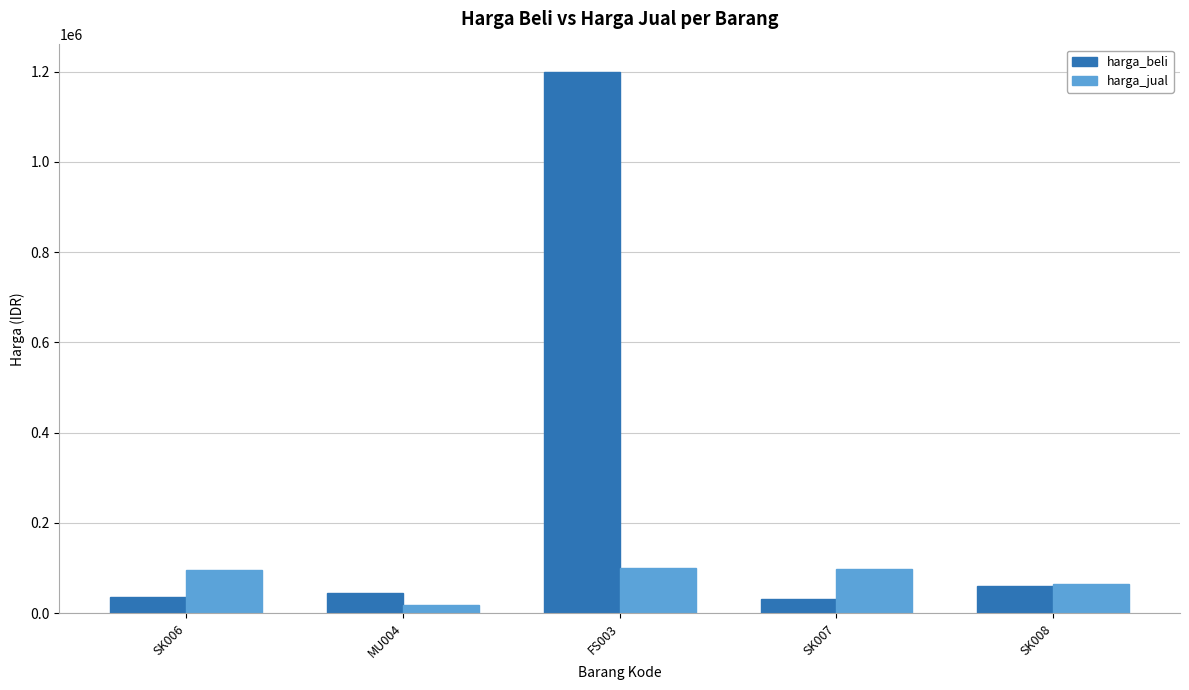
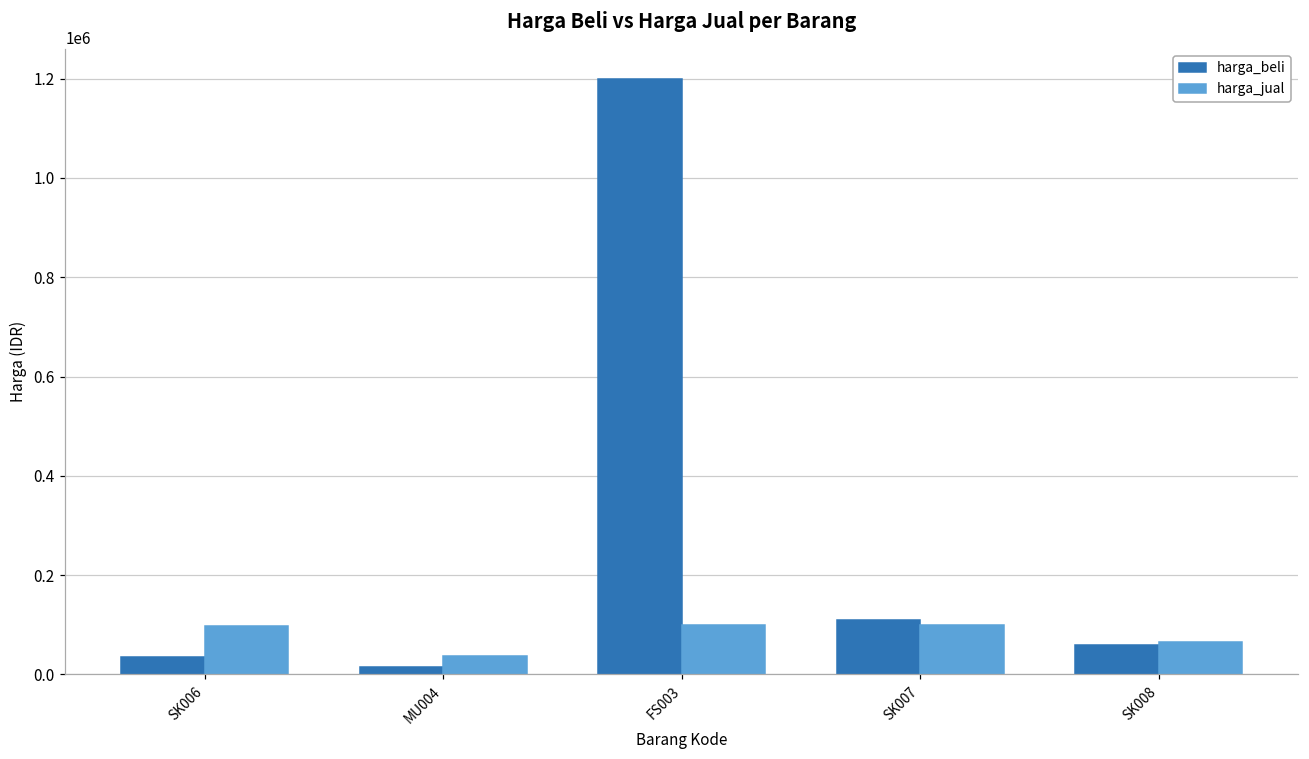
harga_beli, MU004: 50000 -> 20000
harga_jual, MU004: 20000 -> 40000
harga_beli, SK007: 30000 -> 110000
